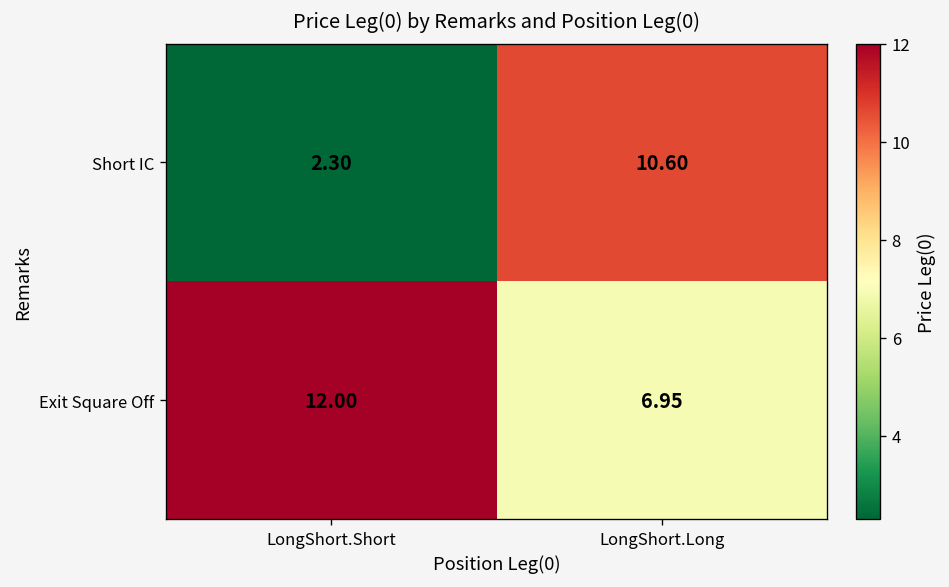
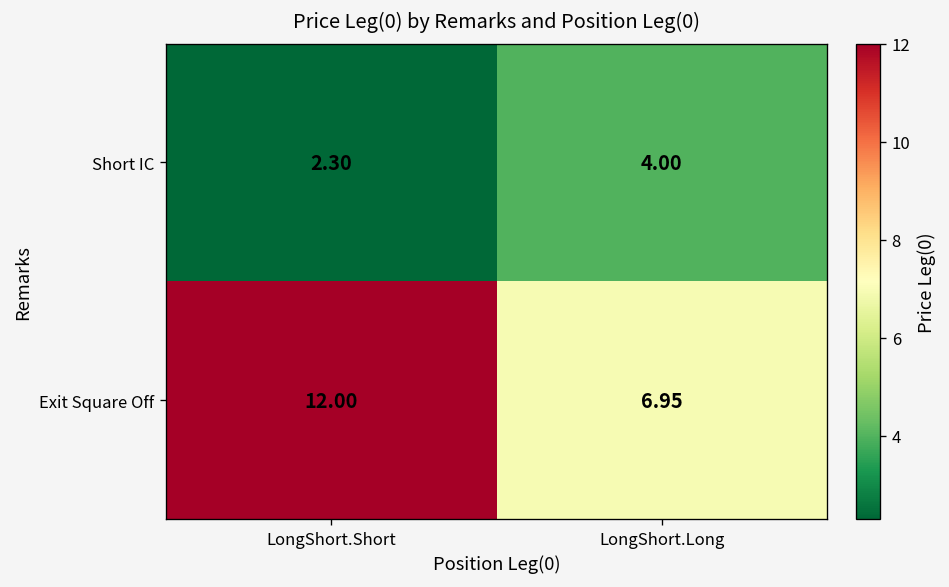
Short IC, LongShort.Long: 10.60 -> 4.00
